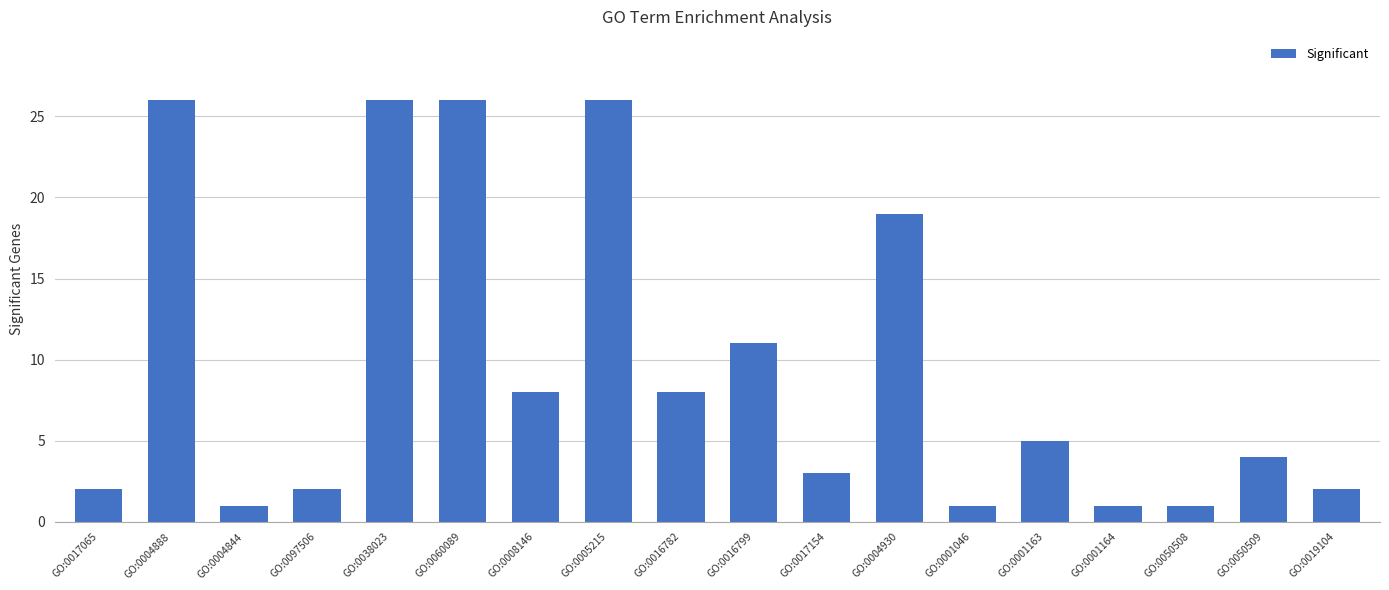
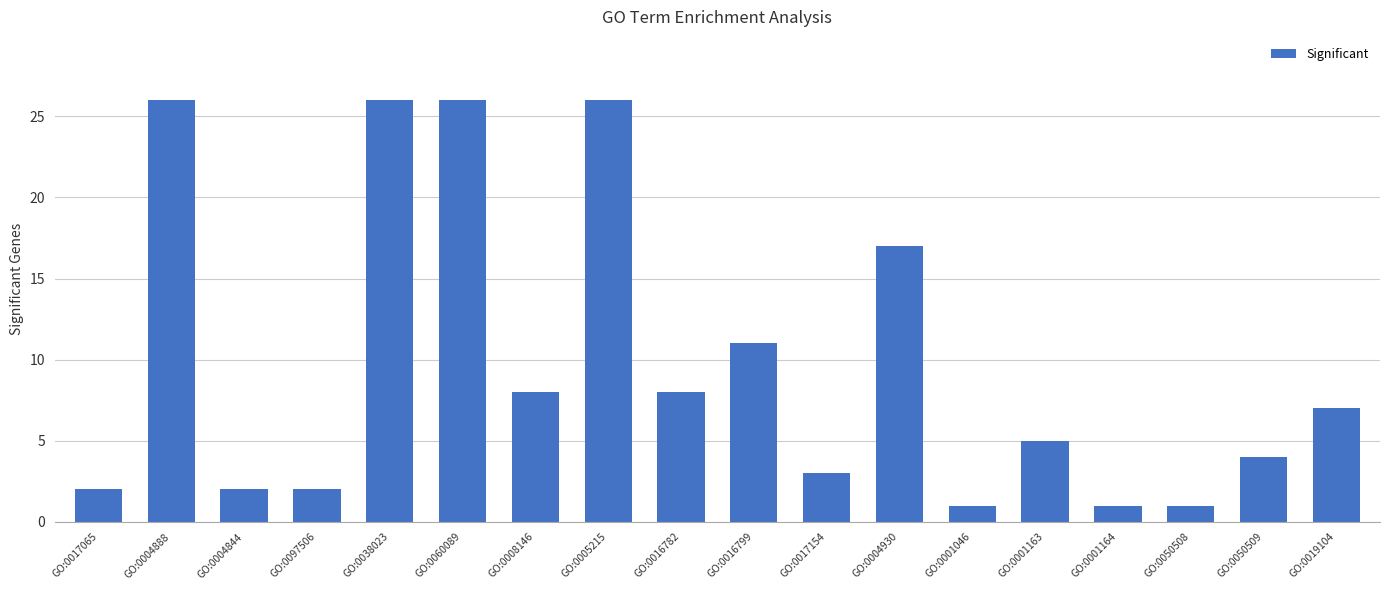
GO:0004844: 1 -> 2
GO:0004930: 19 -> 17
GO:0019104: 2 -> 7
